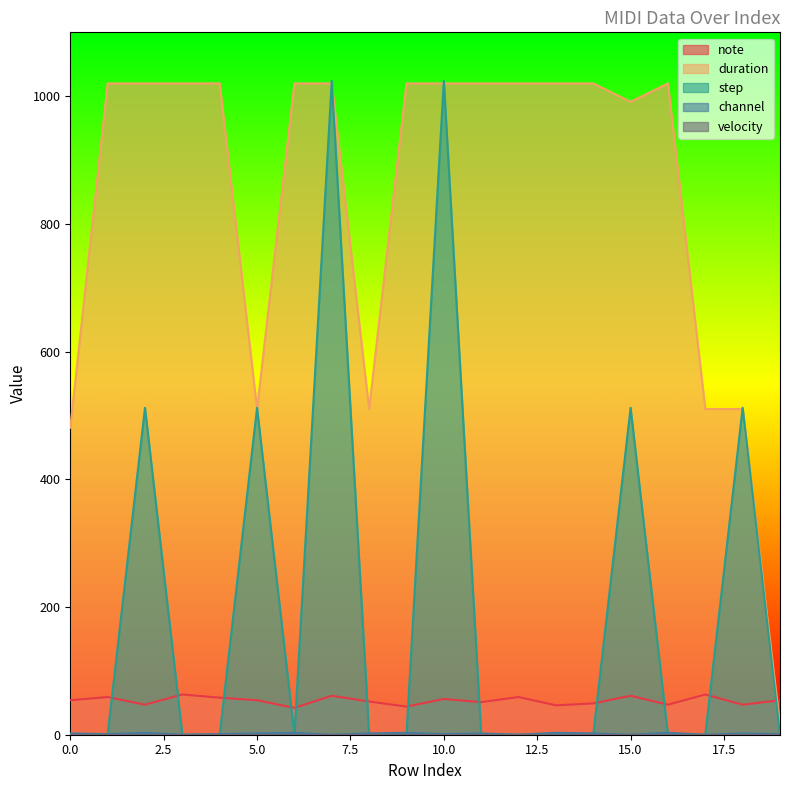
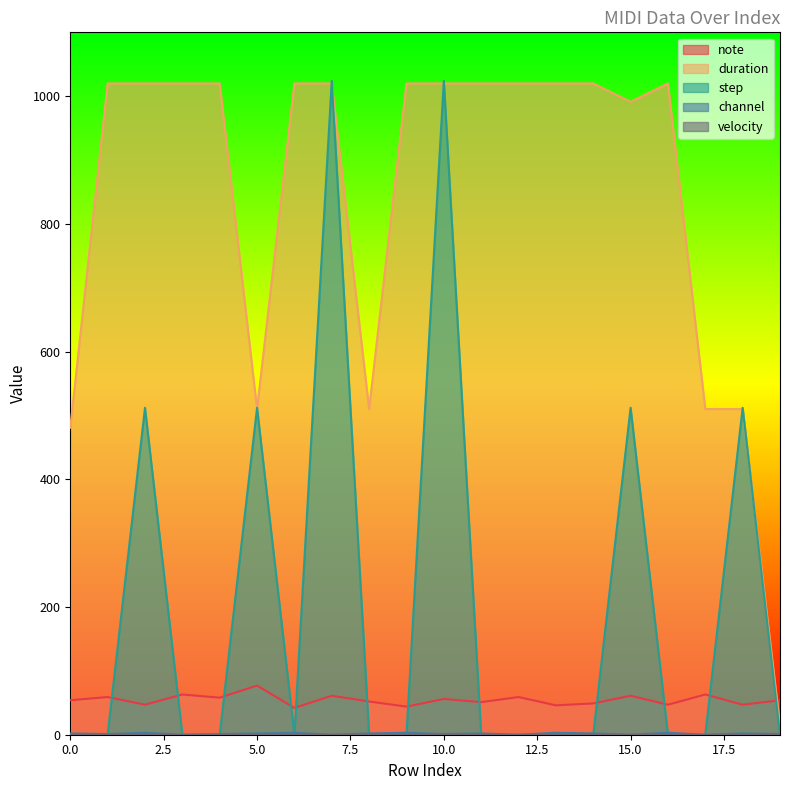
note, 5.0: 50 -> 80
